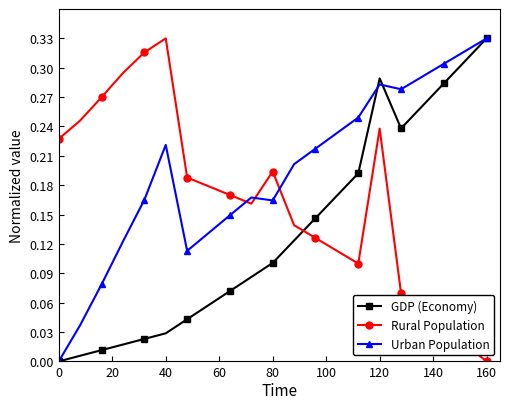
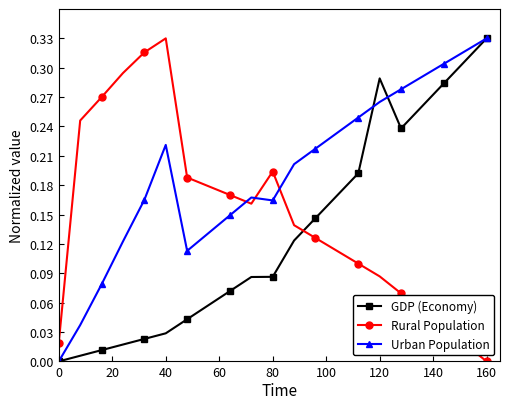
Rural Population, 0: 0.23 -> 0.02
GDP (Economy), 80: 0.10 -> 0.09
Rural Population, 120: 0.24 -> 0.09
Urban Population, 120: 0.28 -> 0.27
